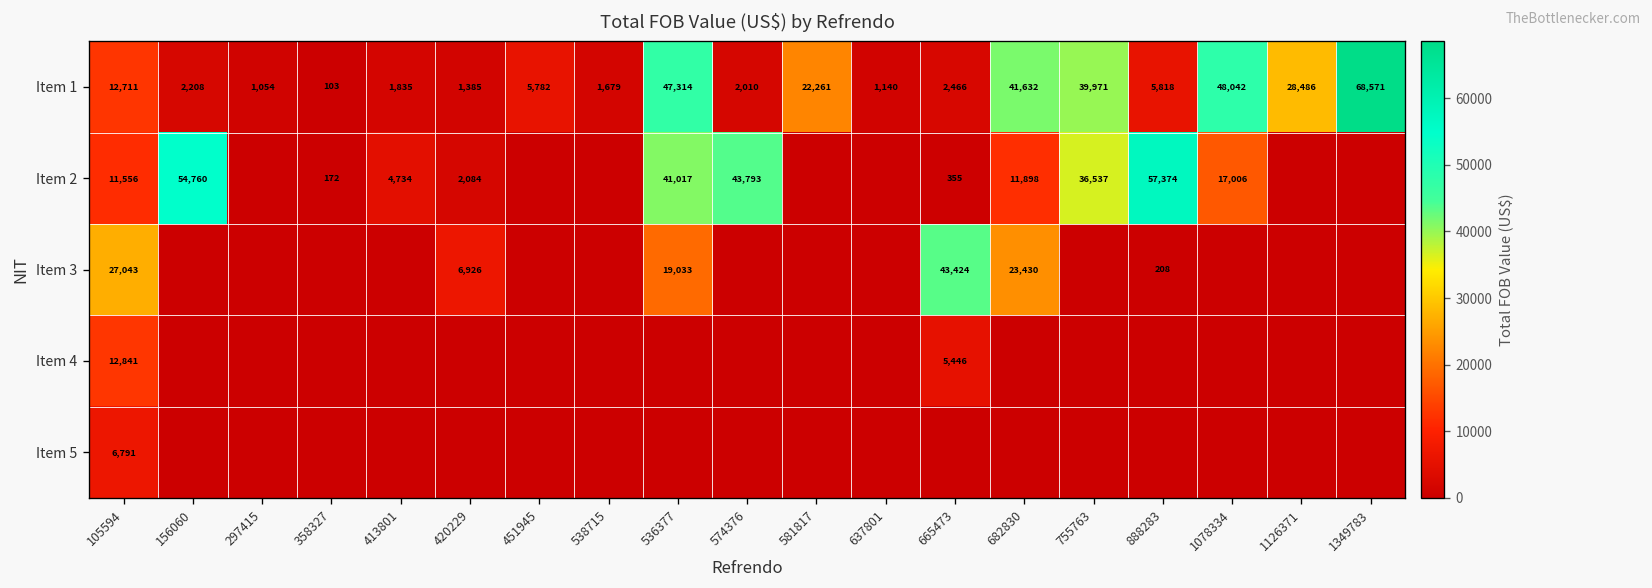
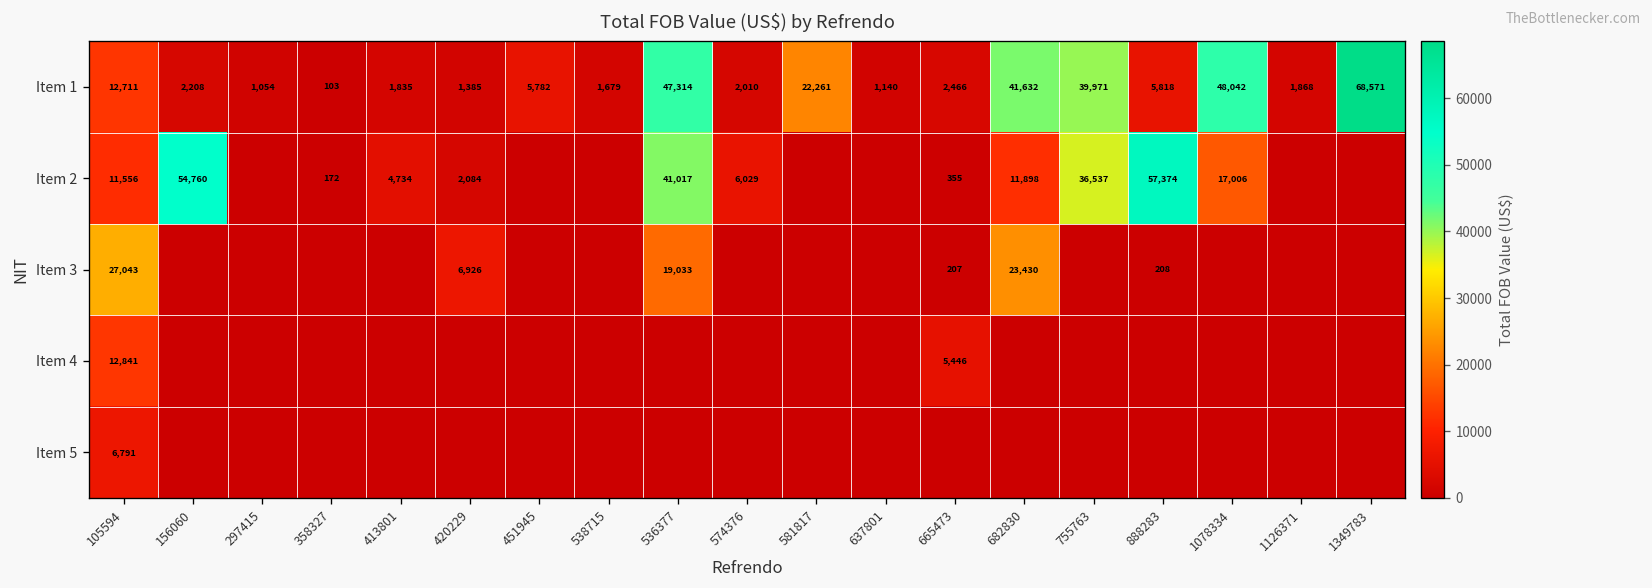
Item 1, 1126371: 28,486 -> 1,868
Item 2, 574376: 43,793 -> 6,029
Item 3, 665473: 43,424 -> 207
